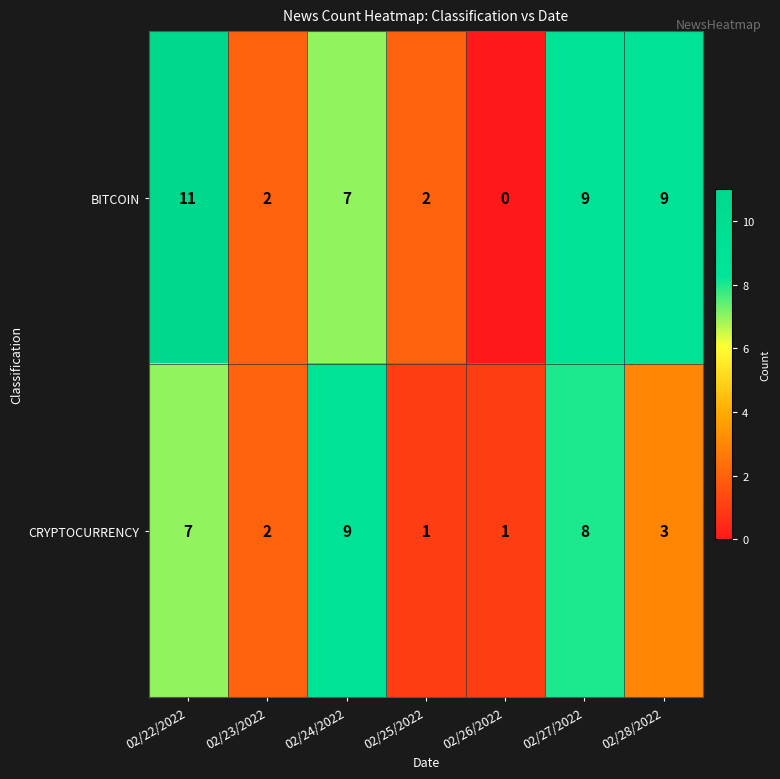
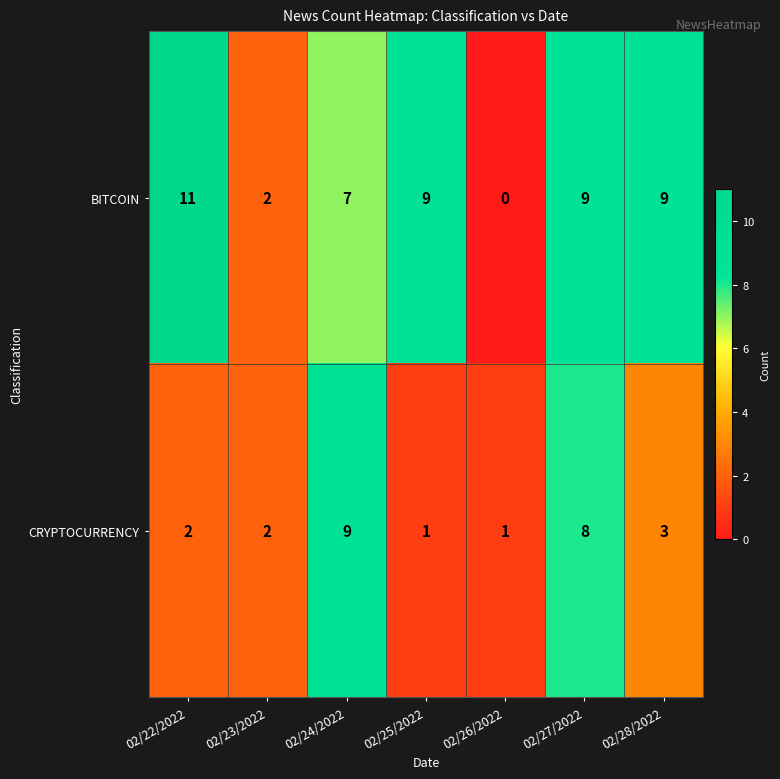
BITCOIN, 02/25/2022: 2 -> 9
CRYPTOCURRENCY, 02/22/2022: 7 -> 2
